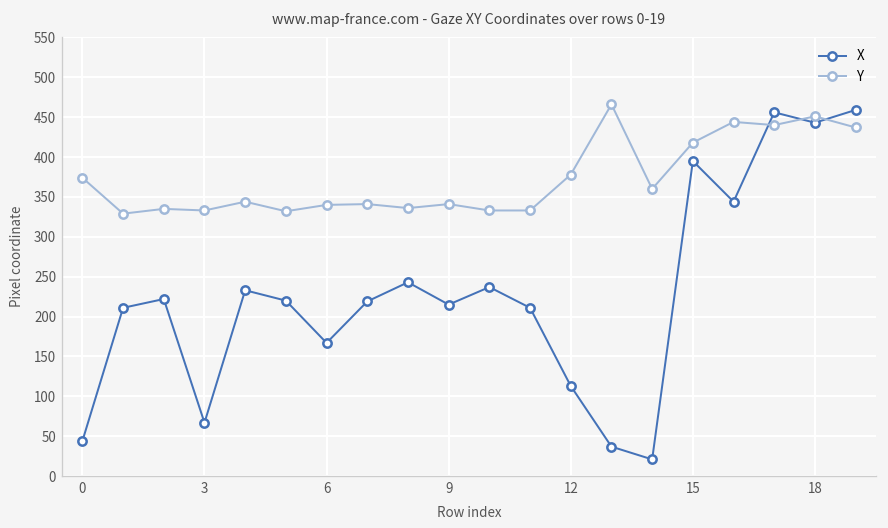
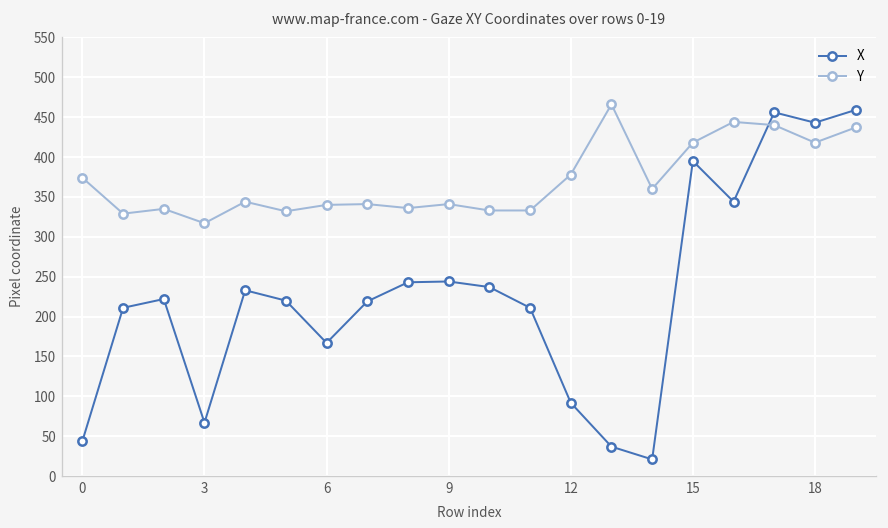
Y, 3: 330 -> 320
X, 9: 220 -> 240
X, 12: 110 -> 90
Y, 18: 450 -> 420
